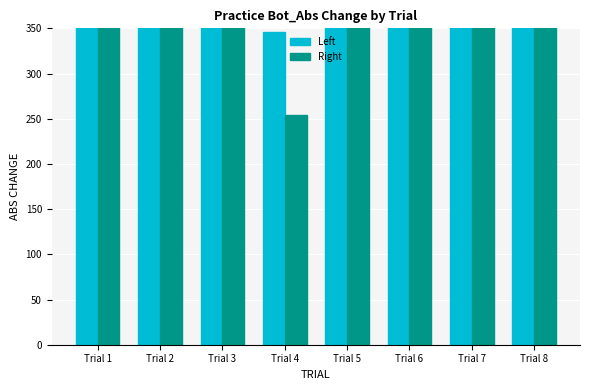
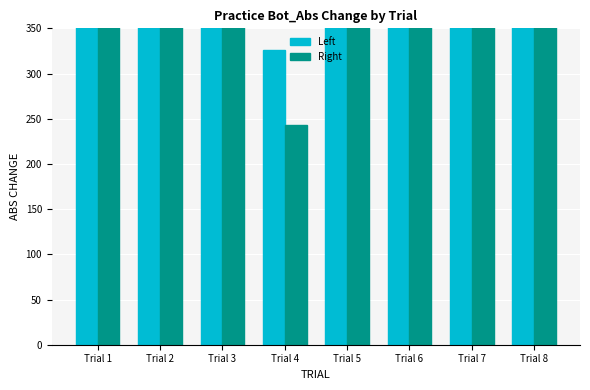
Left, Trial 4: 350 -> 330
Right, Trial 4: 250 -> 240
